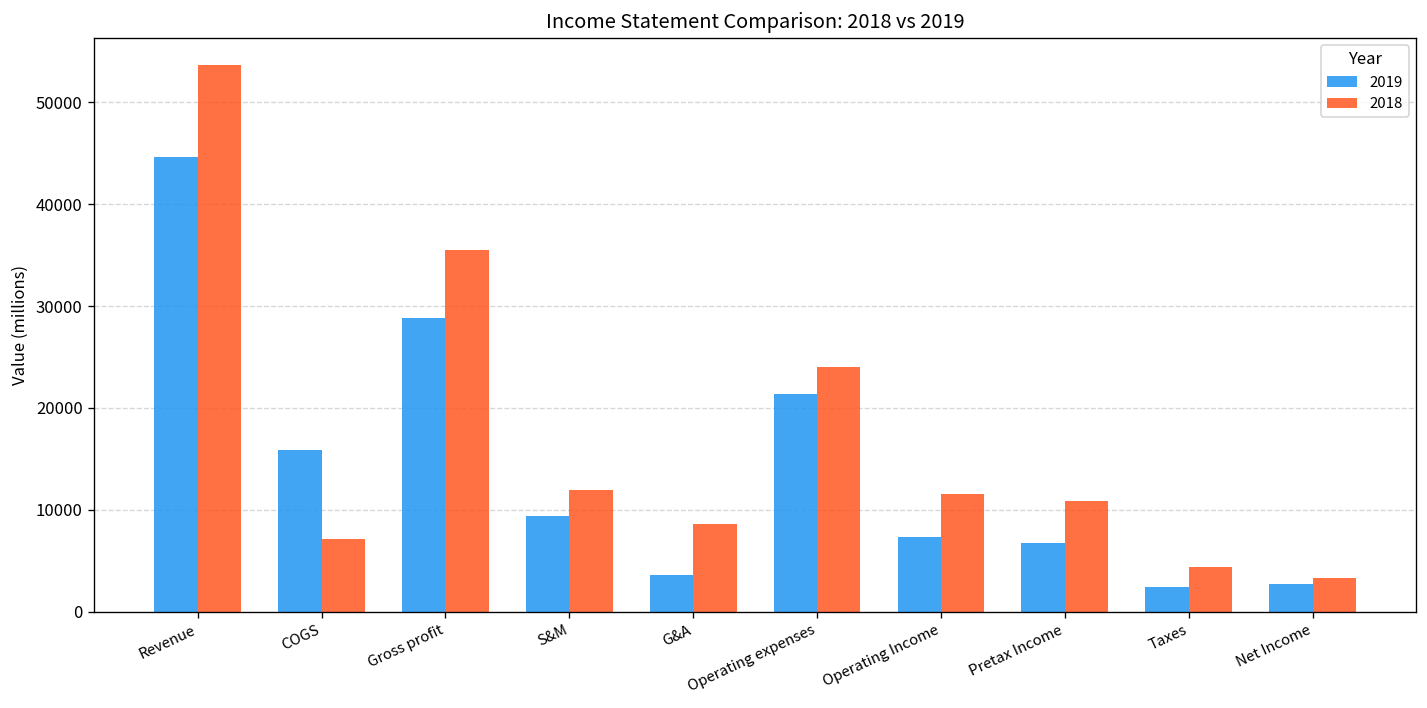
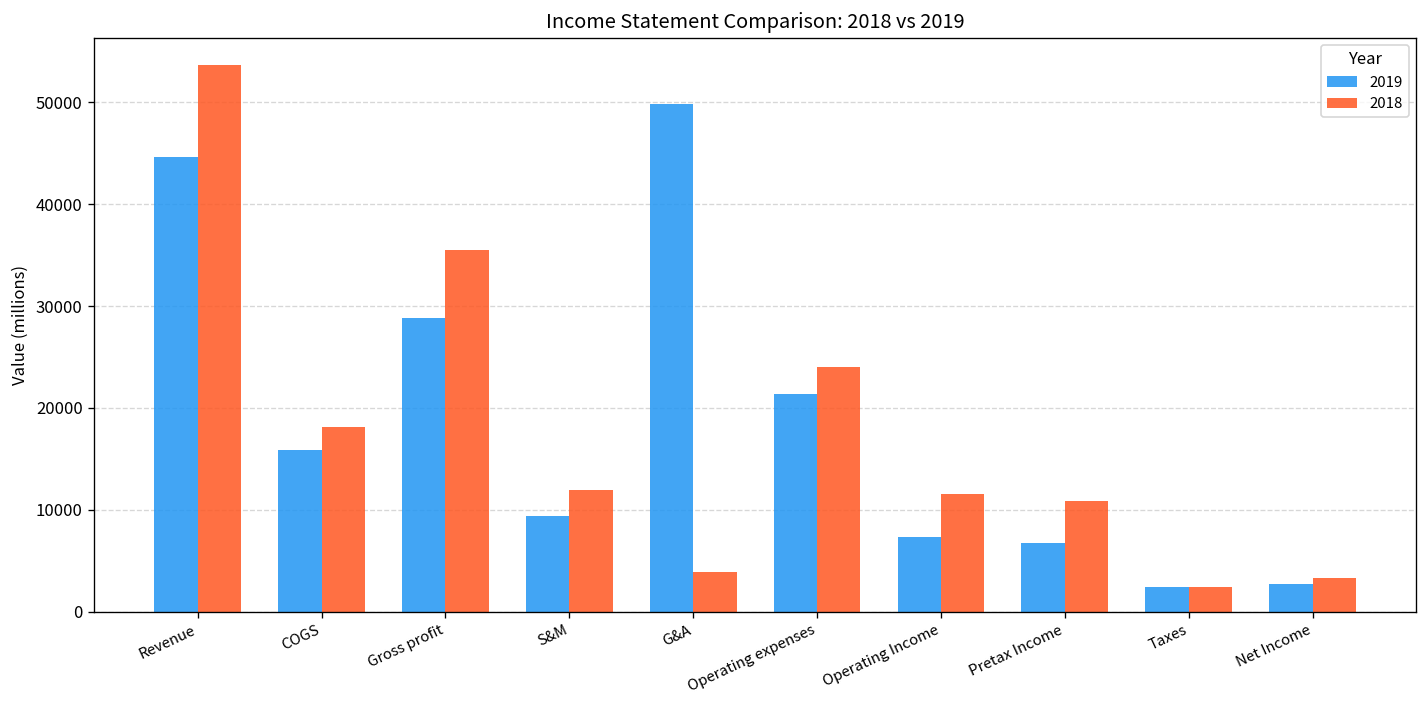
2018, COGS: 7000 -> 18000
2019, G&A: 4000 -> 50000
2018, G&A: 9000 -> 4000
2018, Taxes: 4000 -> 2000
